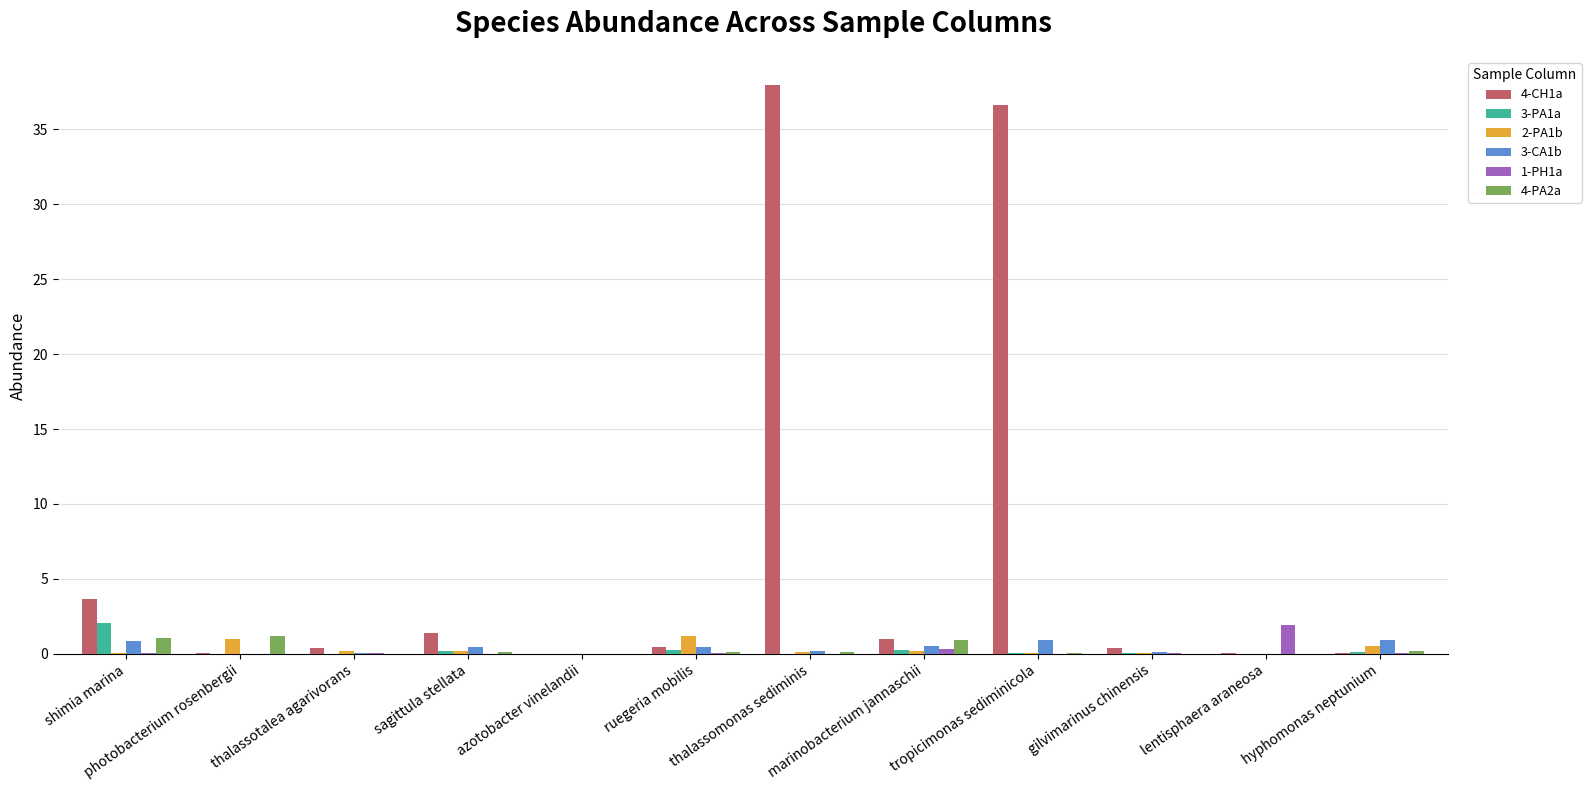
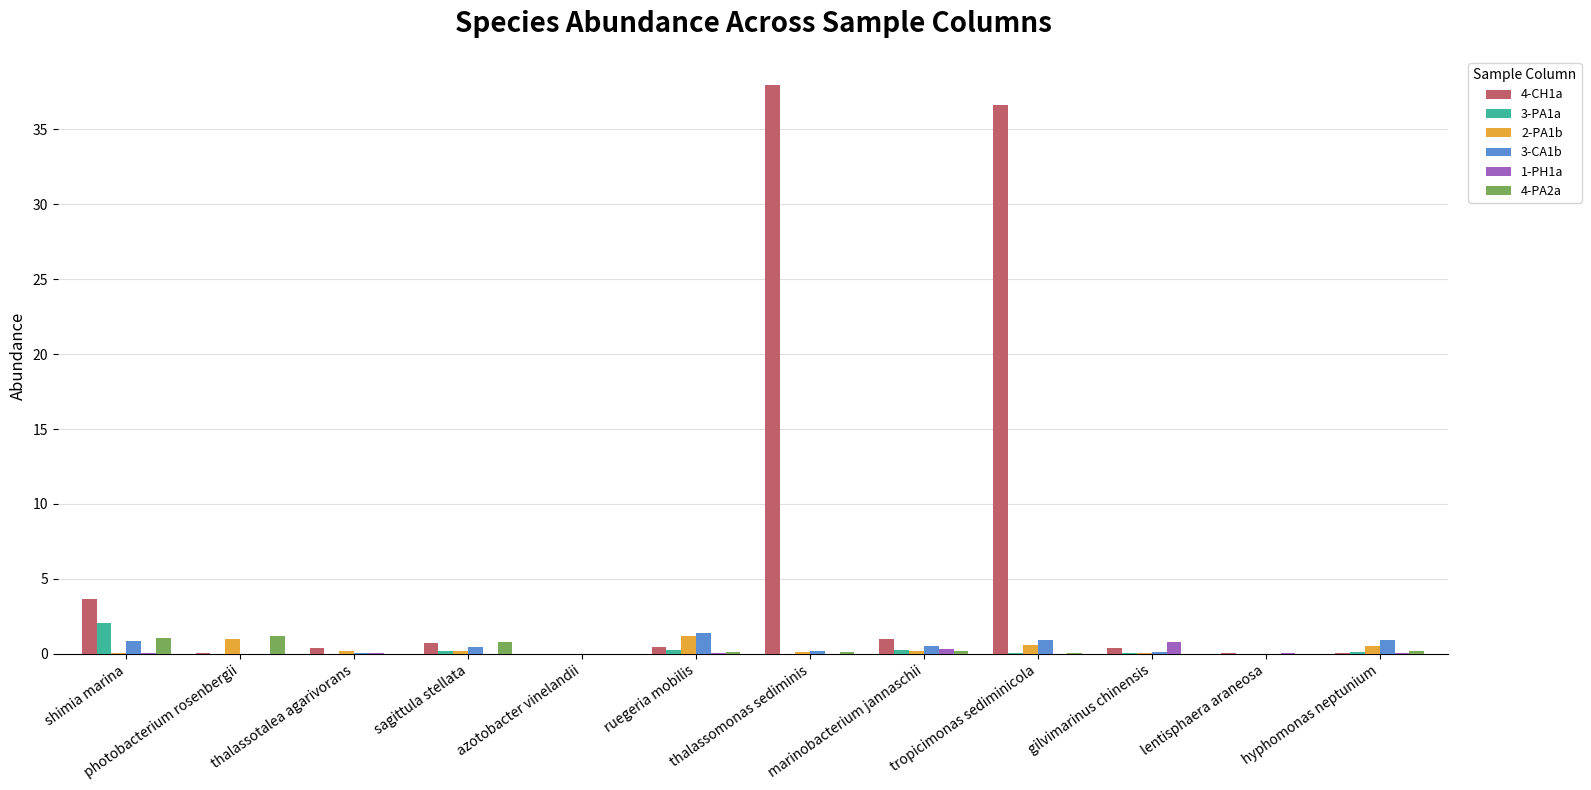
4-CH1a, sagittula stellata: 1.4 -> 0.7
4-PA2a, sagittula stellata: 0.1 -> 0.8
3-CA1b, ruegeria mobilis: 0.5 -> 1.4
4-PA2a, marinobacterium jannaschii: 0.9 -> 0.2
2-PA1b, tropicimonas sediminicola: 0.0 -> 0.6
1-PH1a, gilvimarinus chinensis: 0.0 -> 0.8
1-PH1a, lentisphaera araneosa: 1.9 -> 0.0
